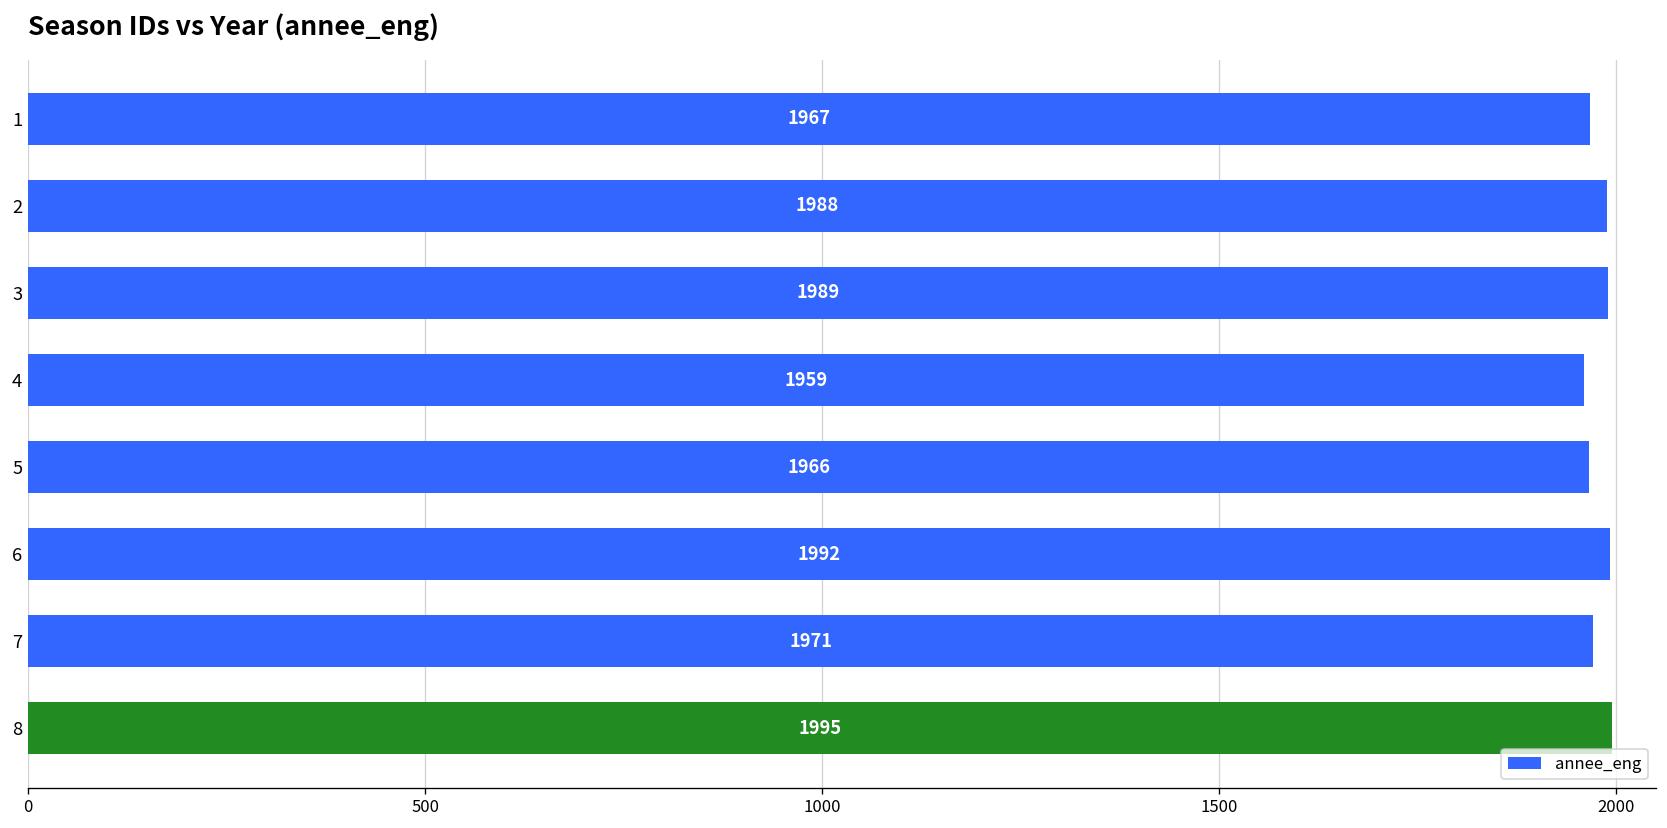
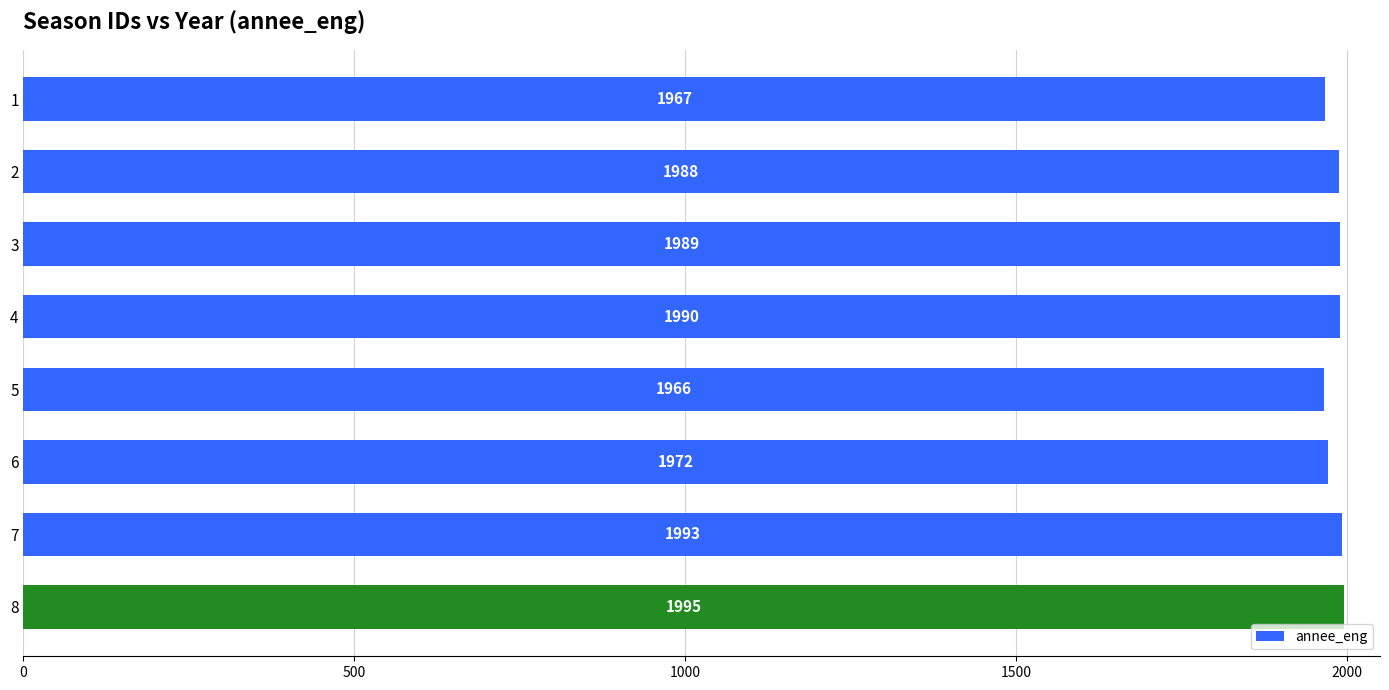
4: 1959 -> 1990
6: 1992 -> 1972
7: 1971 -> 1993
